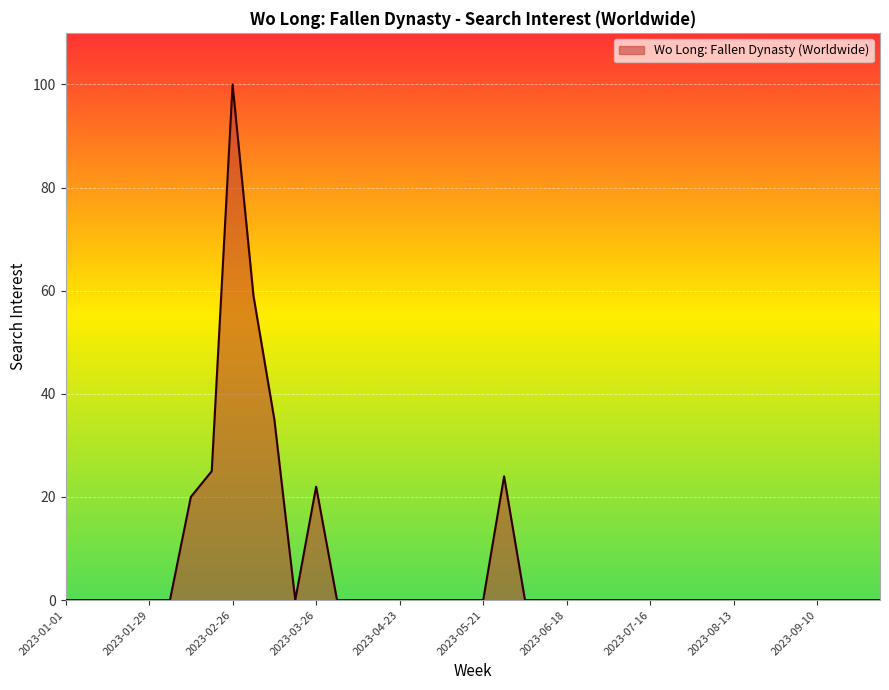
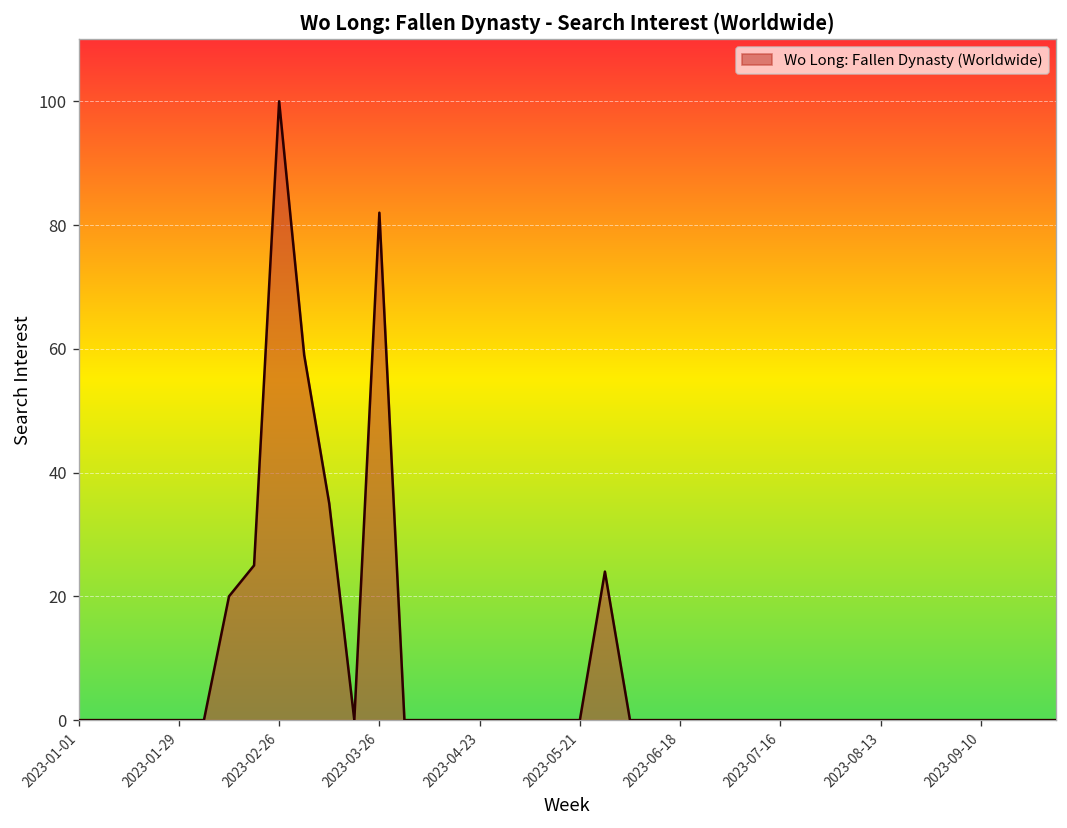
2023-03-26: 22 -> 82
